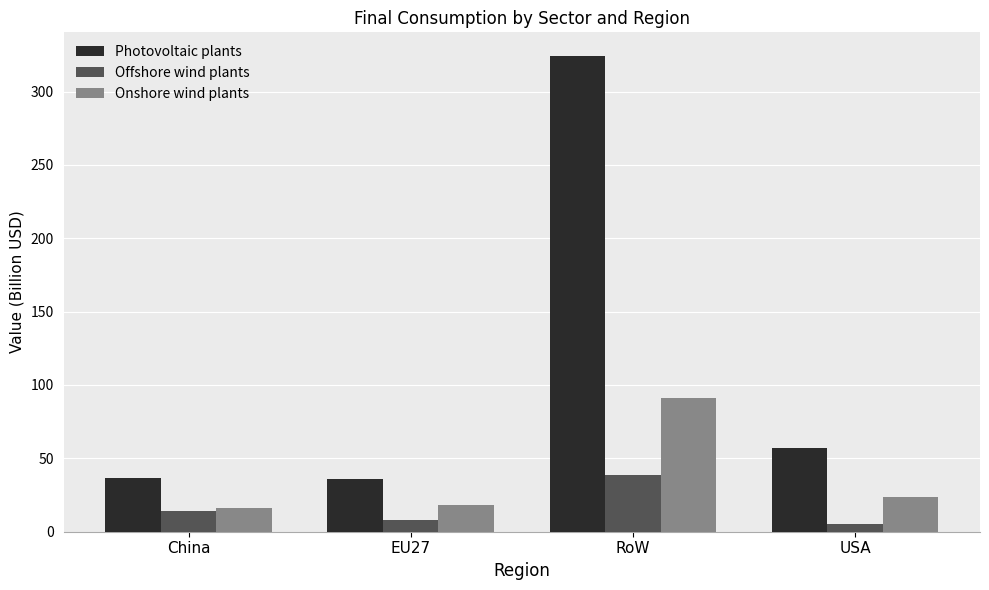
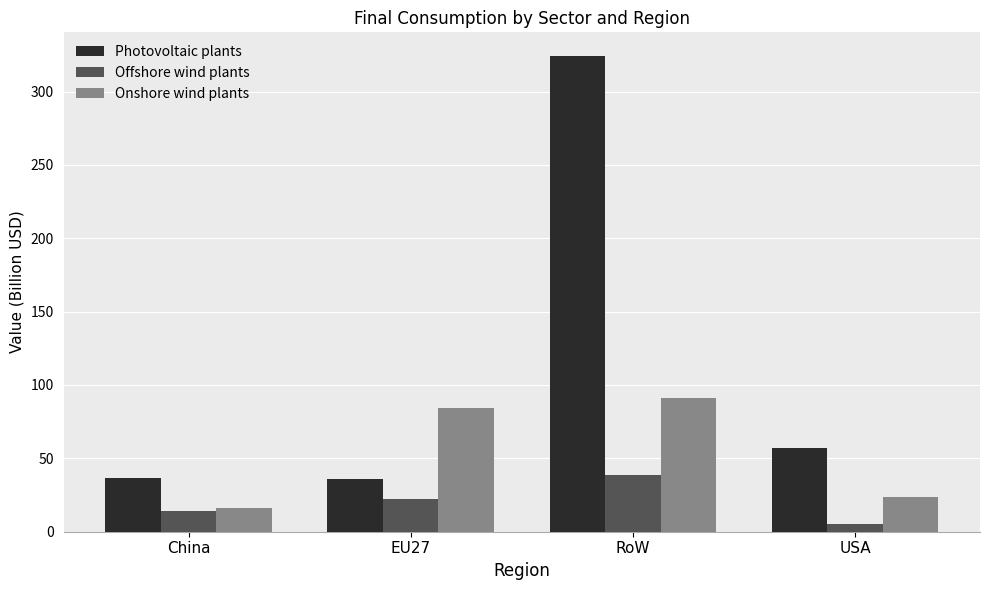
Offshore wind plants, EU27: 8 -> 23
Onshore wind plants, EU27: 18 -> 84
